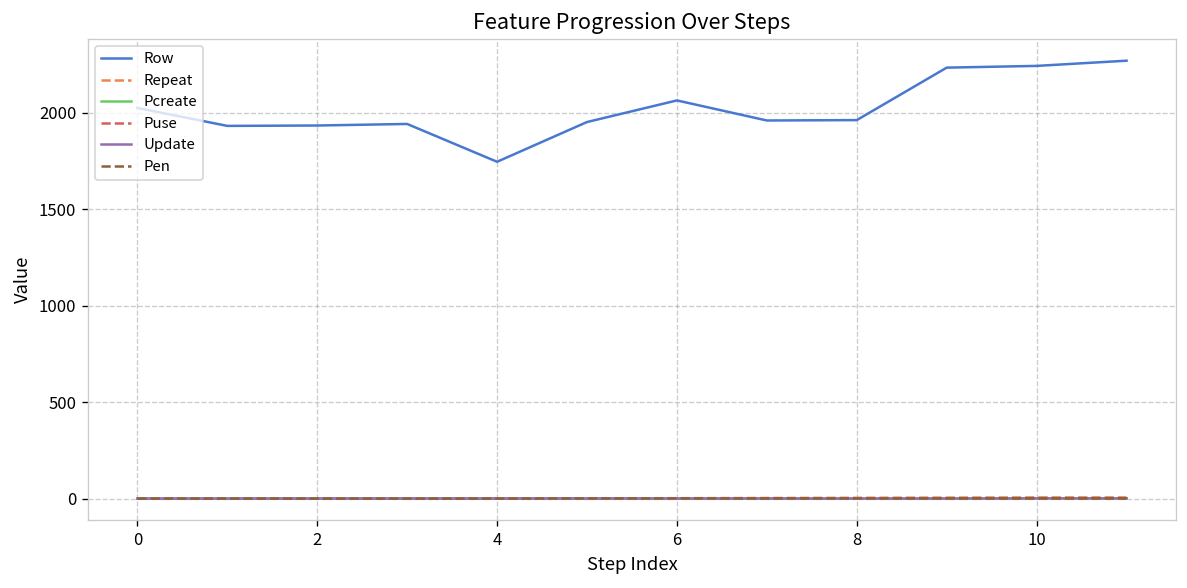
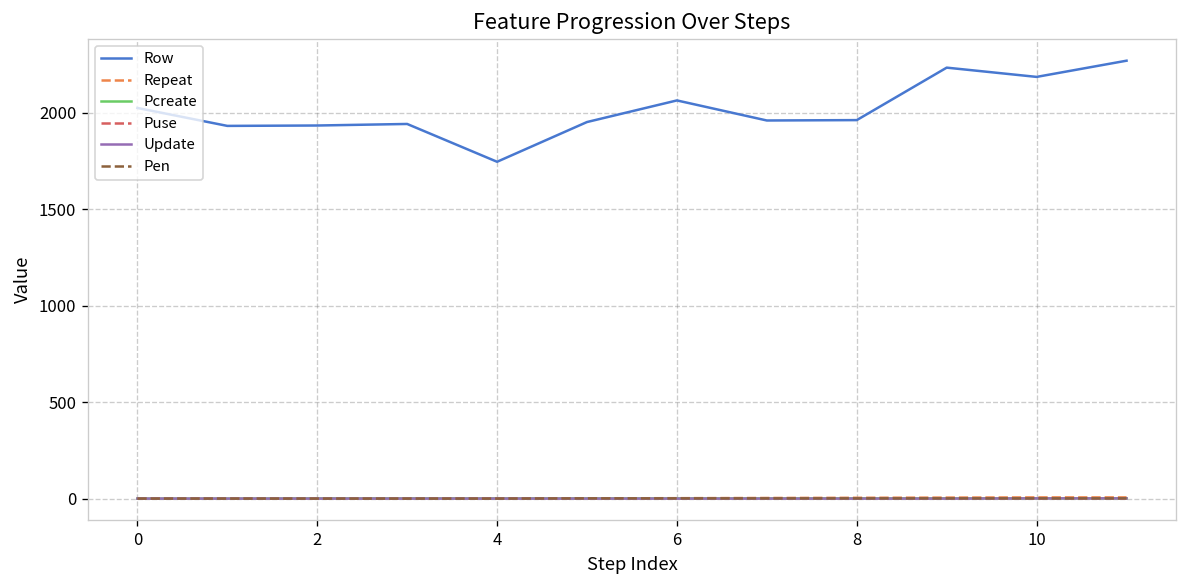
Row, 10: 2240 -> 2190
